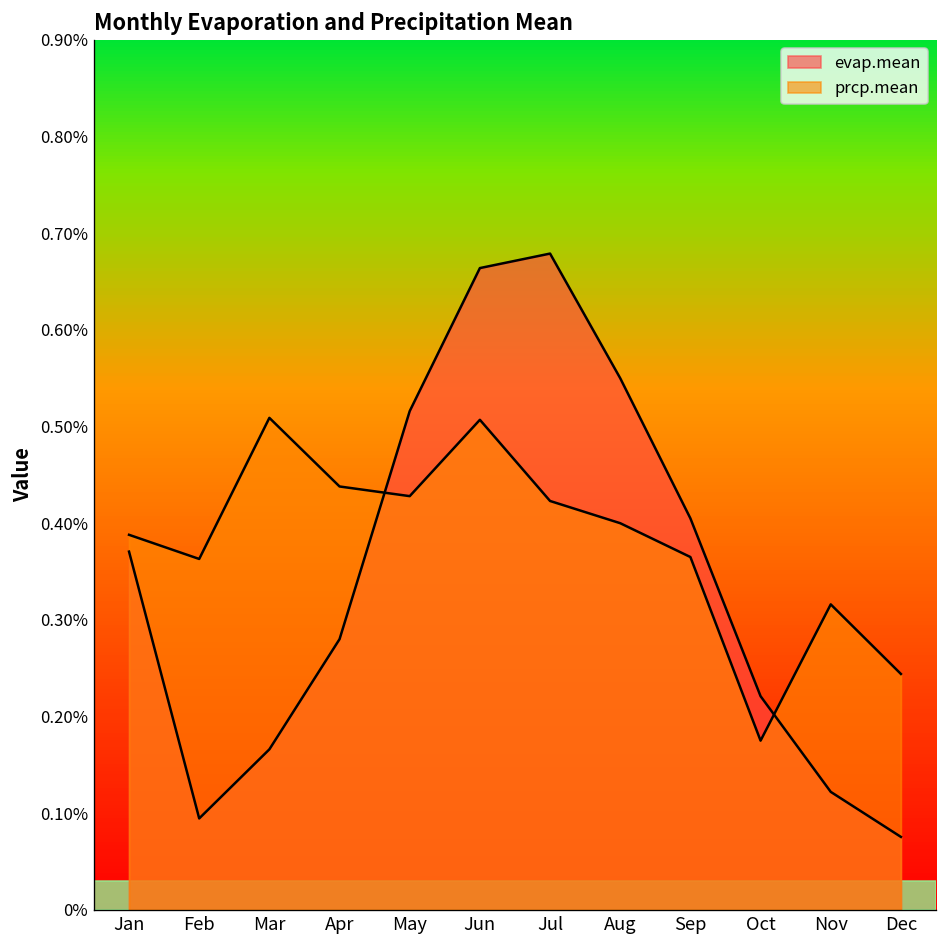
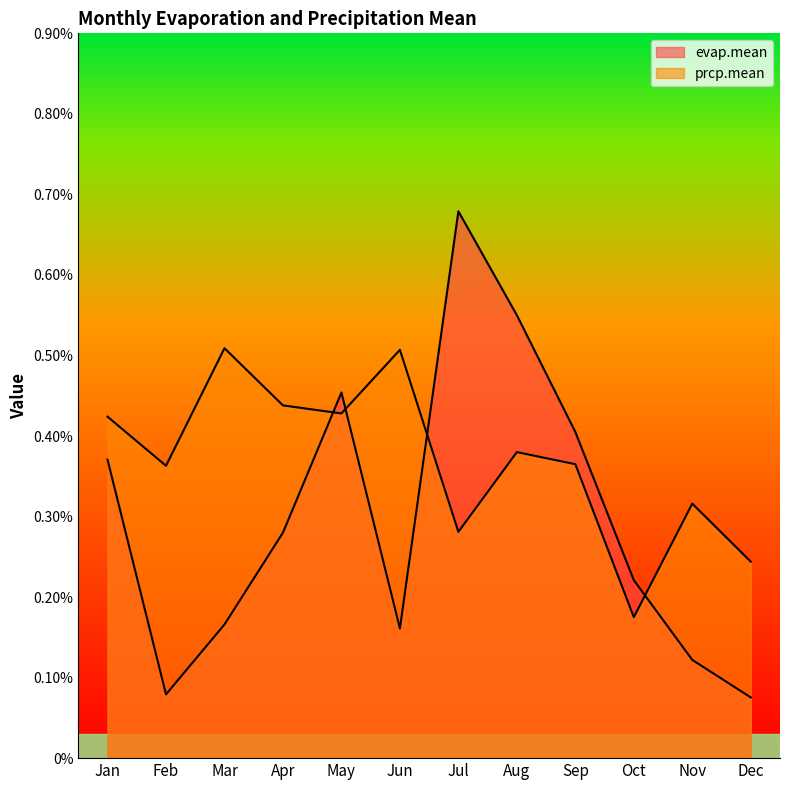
prcp.mean, Jan: 0.39% -> 0.42%
evap.mean, Feb: 0.09% -> 0.08%
evap.mean, May: 0.52% -> 0.45%
evap.mean, Jun: 0.66% -> 0.16%
prcp.mean, Jul: 0.42% -> 0.28%
prcp.mean, Aug: 0.40% -> 0.38%
